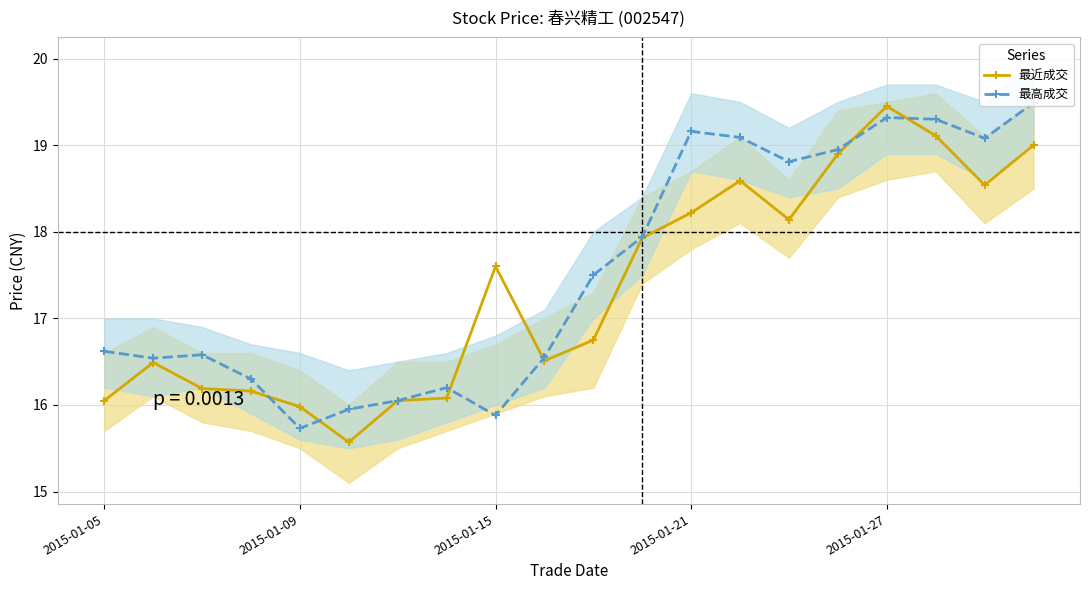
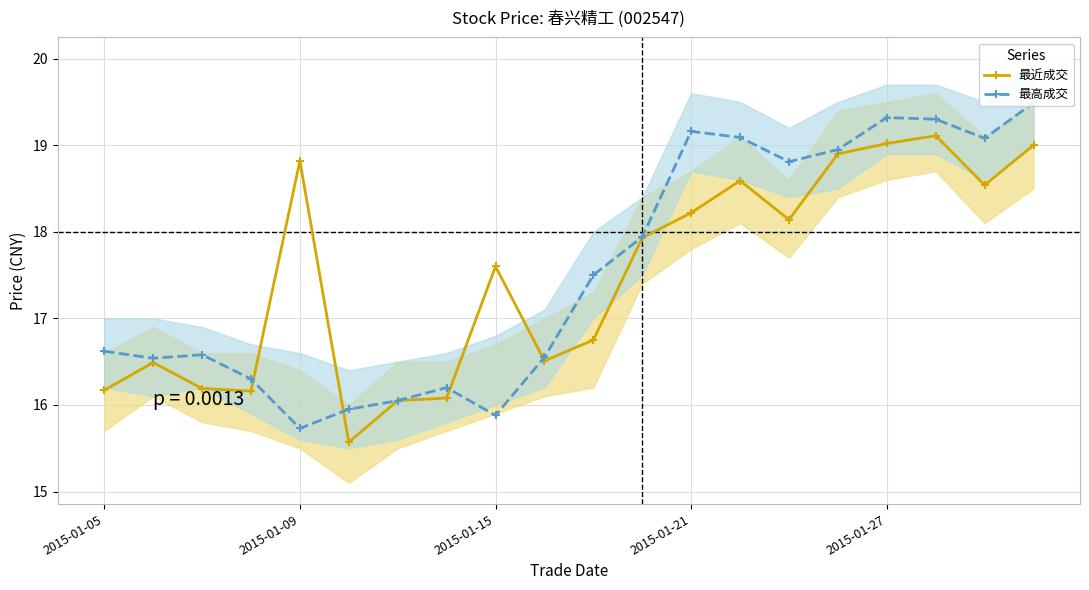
最近成交, 2015-01-05: 16.1 -> 16.2
最近成交, 2015-01-09: 16.0 -> 18.8
最近成交, 2015-01-27: 19.5 -> 19.0
